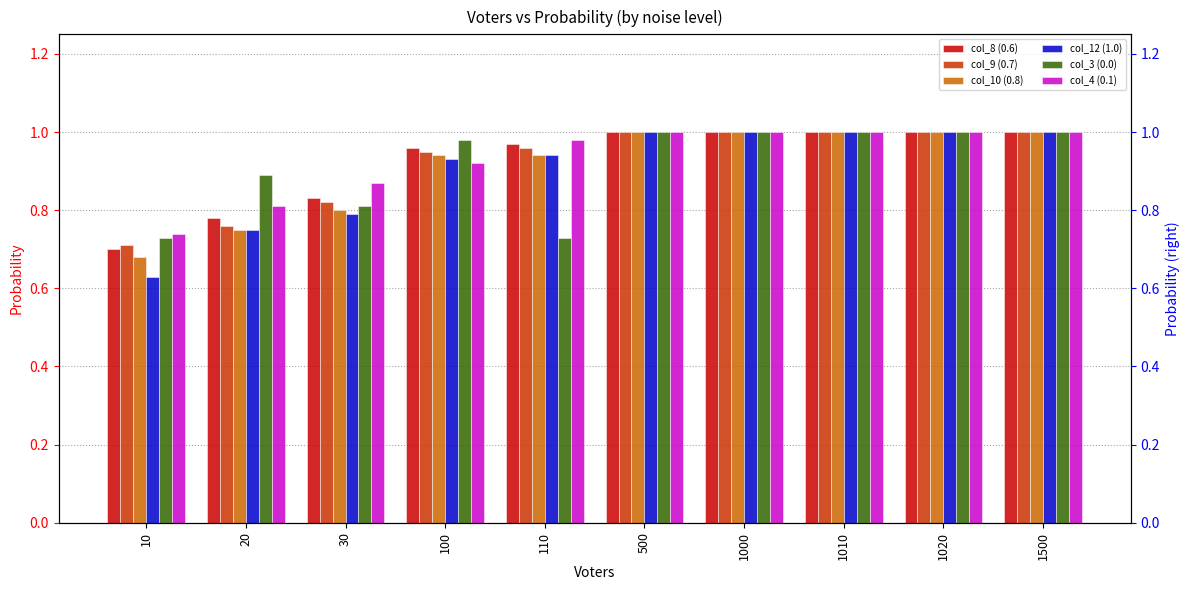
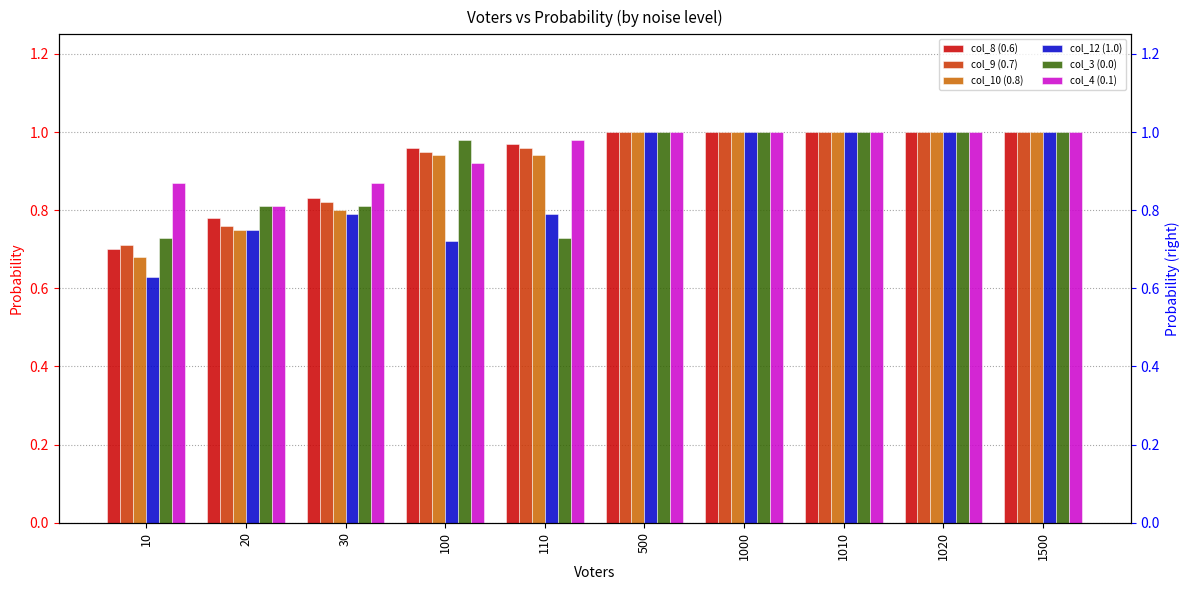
col_4 (0.1), 10: 0.74 -> 0.87
col_3 (0.0), 20: 0.89 -> 0.81
col_12 (1.0), 100: 0.93 -> 0.72
col_12 (1.0), 110: 0.94 -> 0.79
